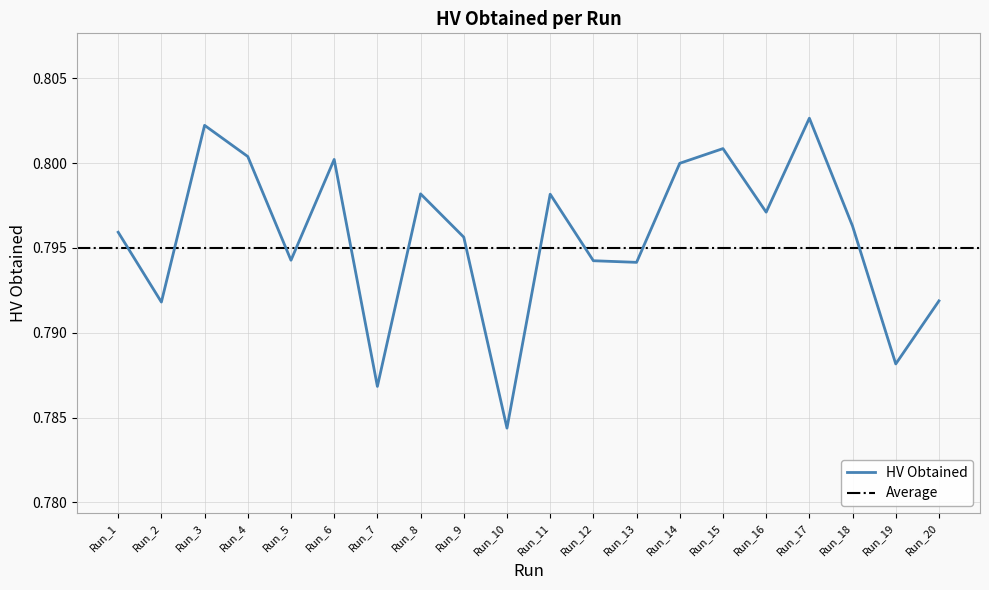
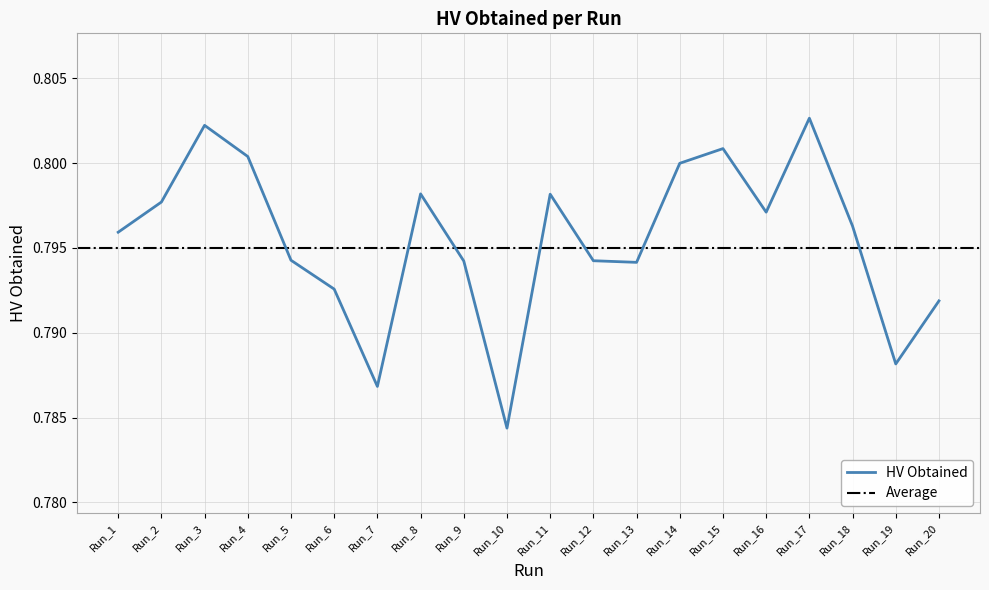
Run_2: 0.7918 -> 0.7977
Run_6: 0.8002 -> 0.7926
Run_9: 0.7956 -> 0.7942
